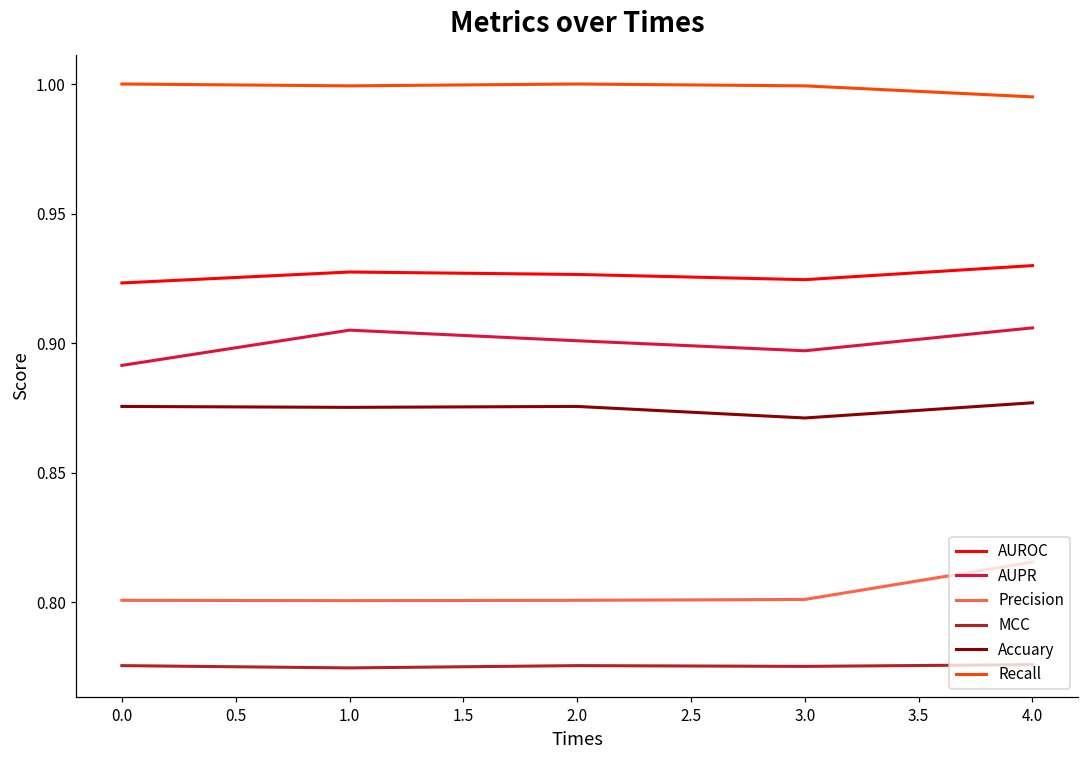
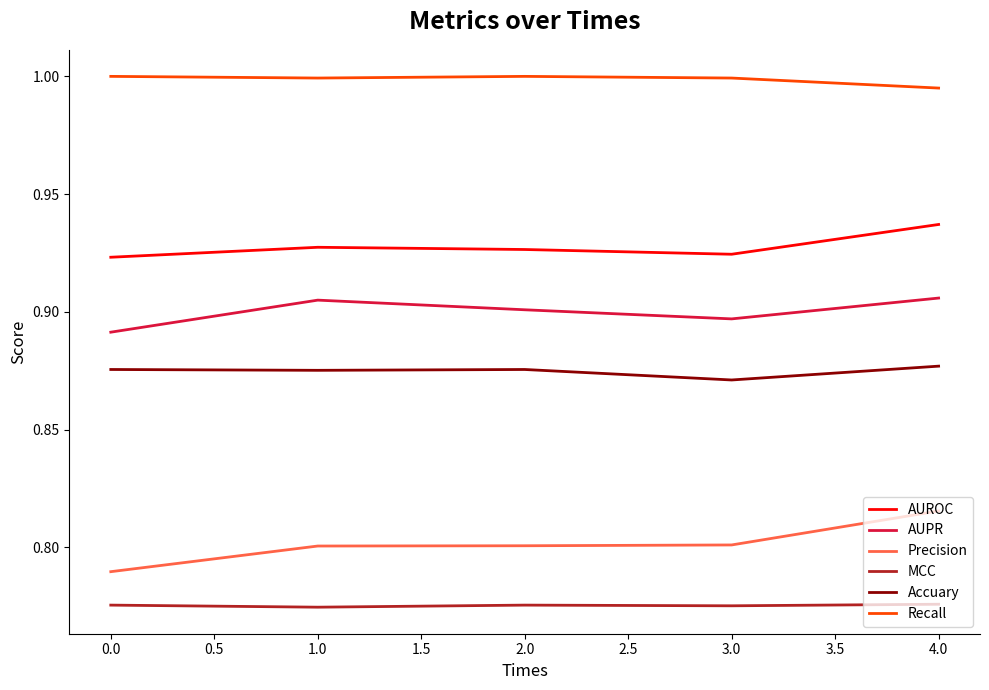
Precision, 0.0: 0.801 -> 0.790
AUROC, 4.0: 0.930 -> 0.937
